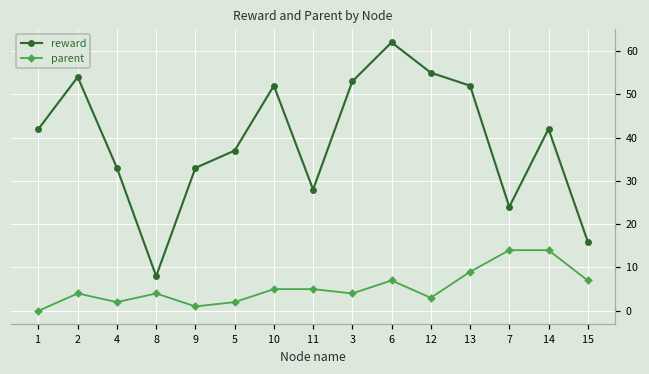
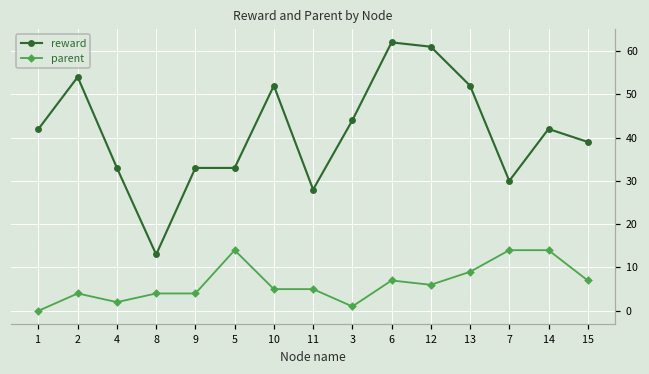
reward, 8: 8 -> 13
parent, 9: 1 -> 4
reward, 5: 37 -> 33
parent, 5: 2 -> 14
reward, 3: 53 -> 44
parent, 3: 4 -> 1
reward, 12: 55 -> 61
parent, 12: 3 -> 6
reward, 7: 24 -> 30
reward, 15: 16 -> 39
